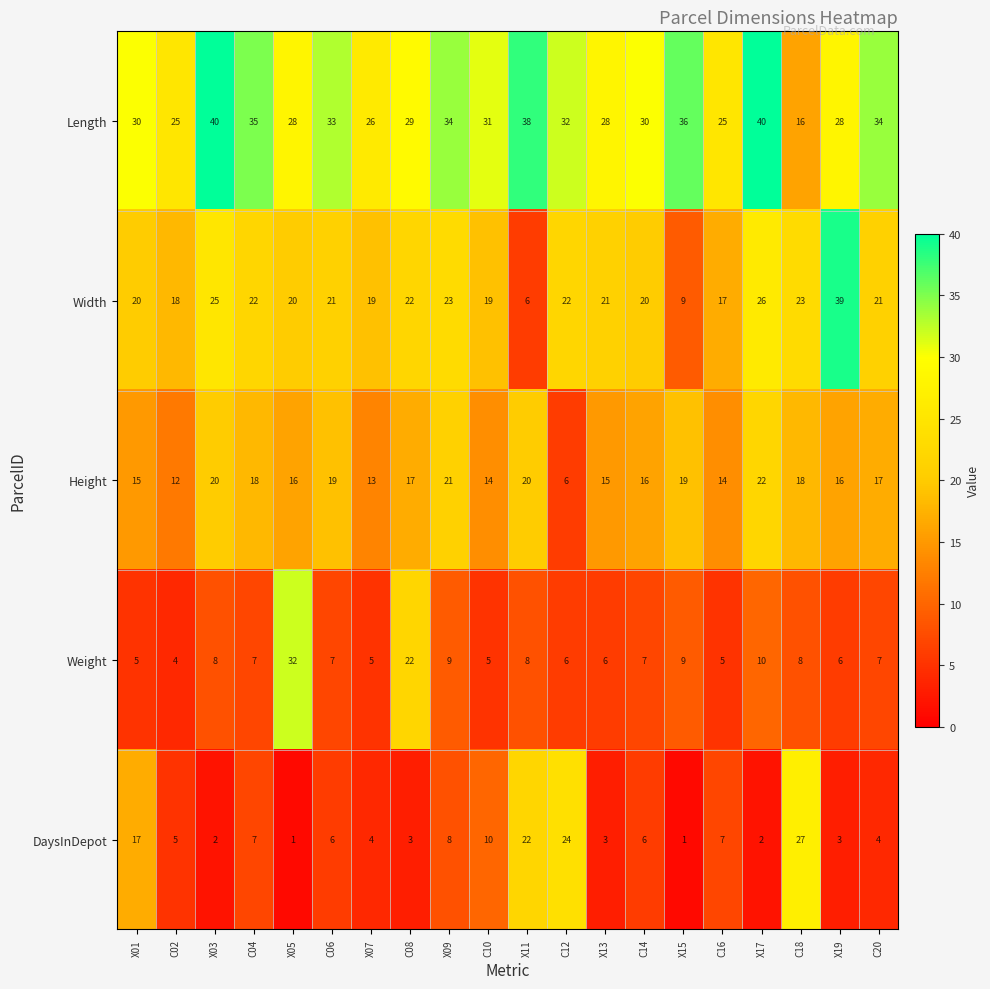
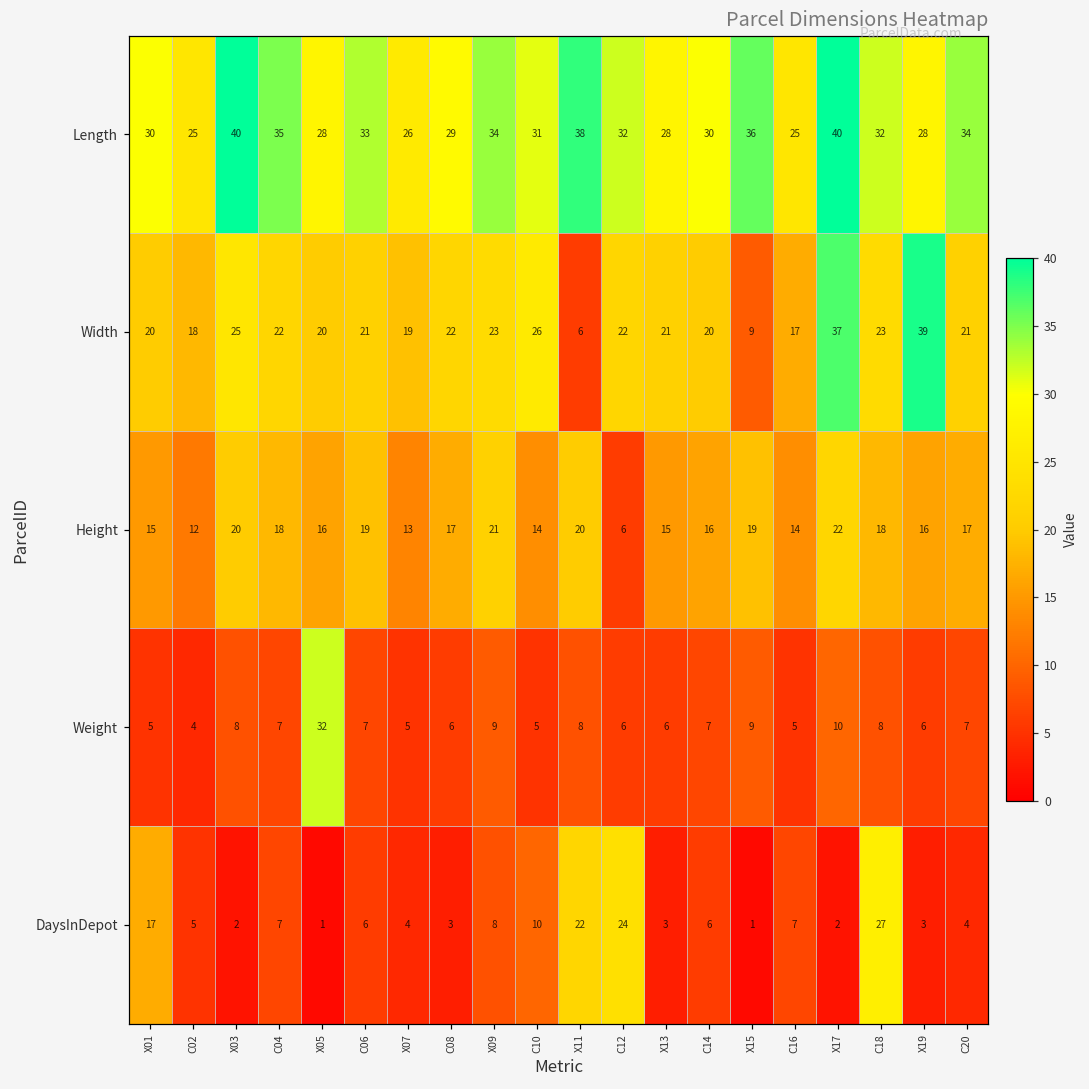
Length, C18: 16 -> 32
Width, C10: 19 -> 26
Width, X17: 26 -> 37
Weight, C08: 22 -> 6
